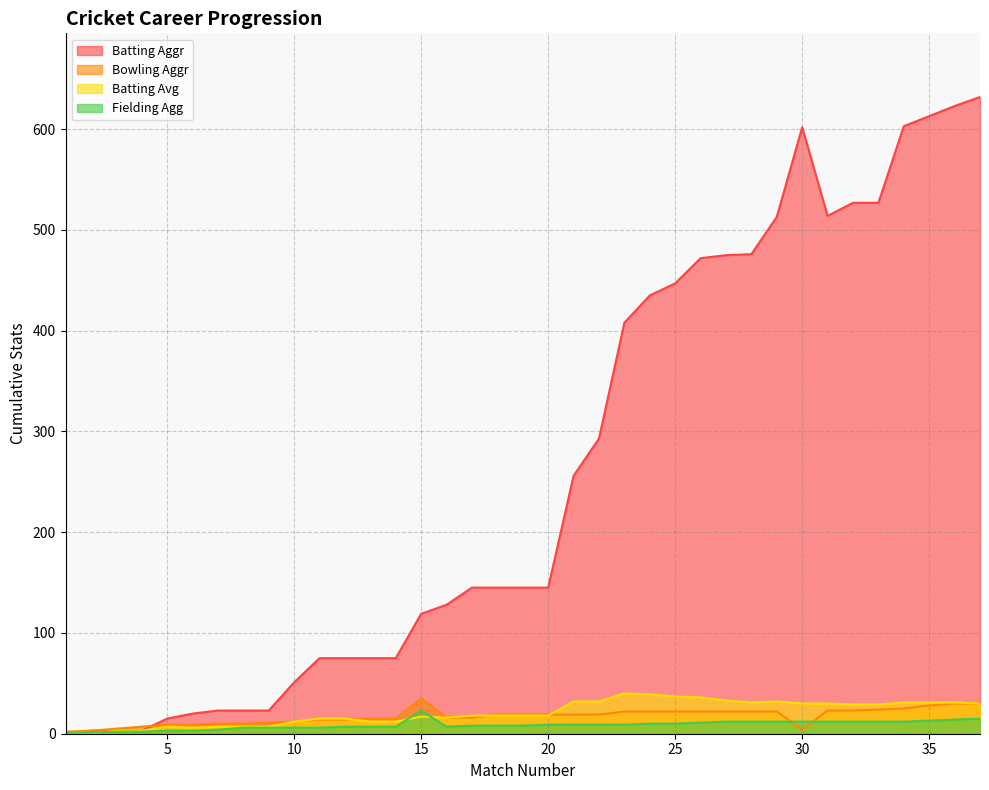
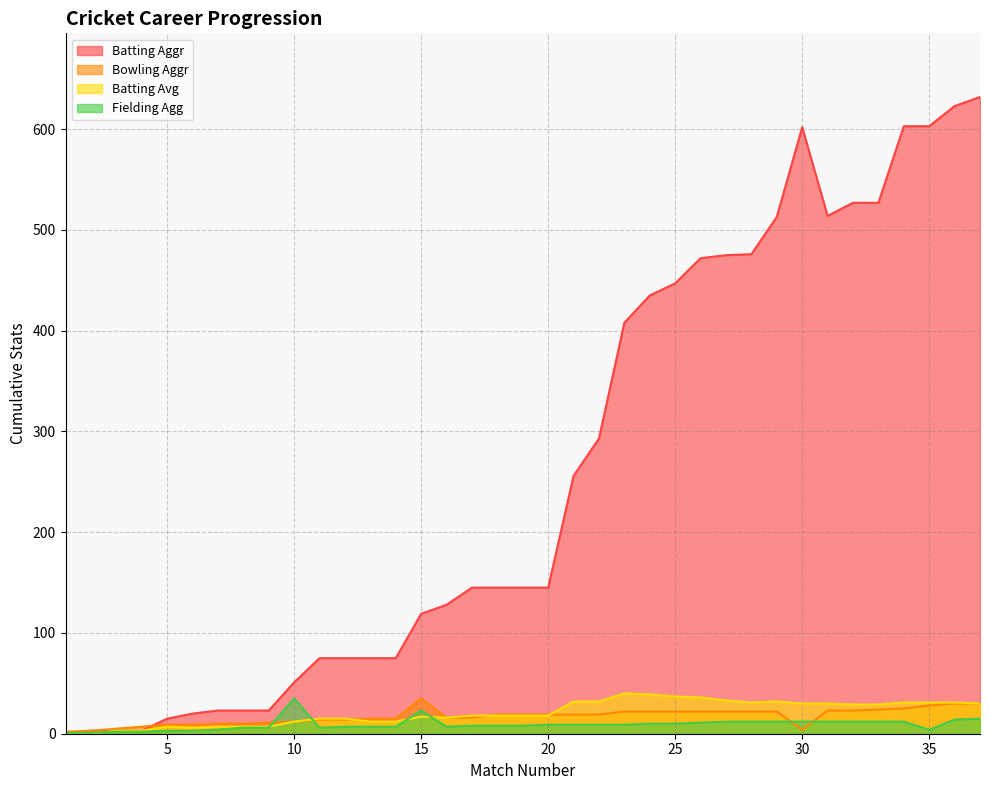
Fielding Agg, 10: 6 -> 35
Batting Aggr, 35: 613 -> 603
Fielding Agg, 35: 13 -> 4
